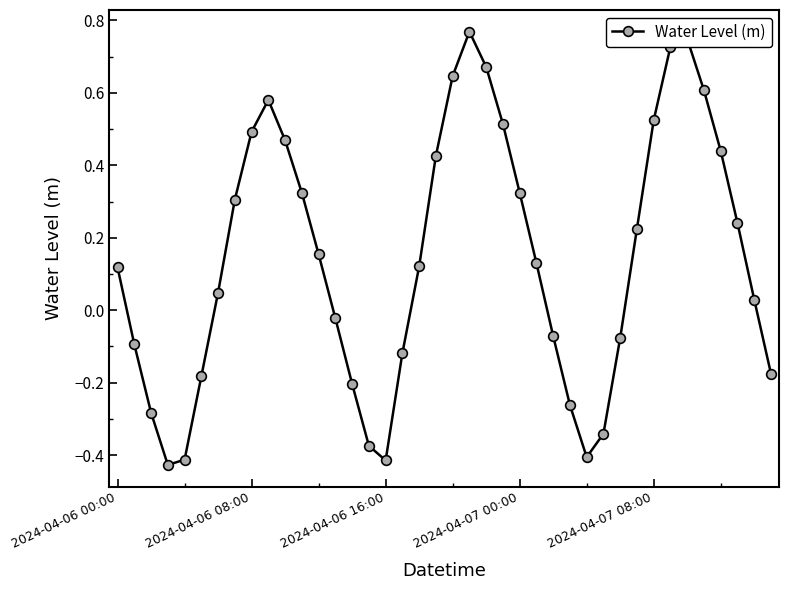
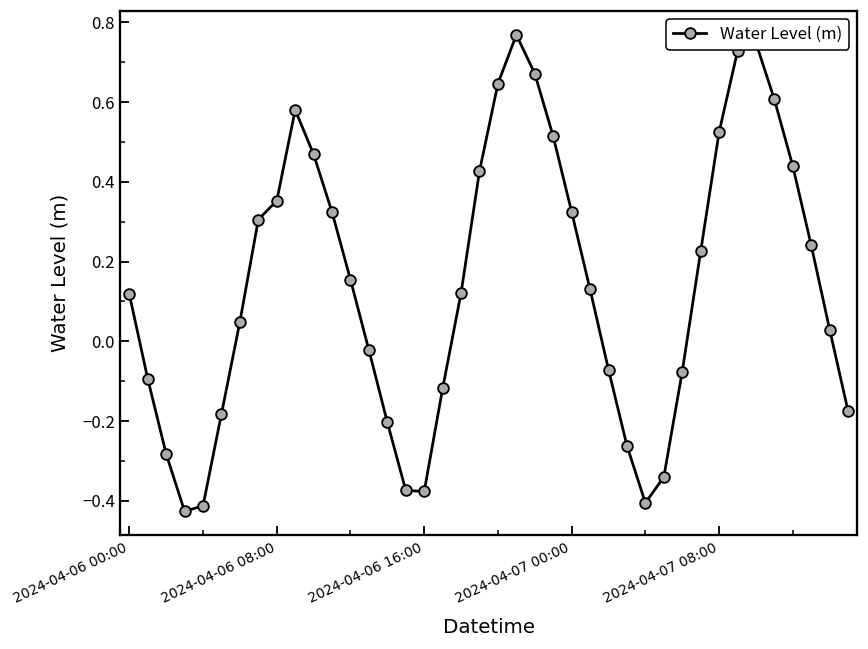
2024-04-06 08:00: 0.49 -> 0.35
2024-04-06 16:00: -0.41 -> -0.38
